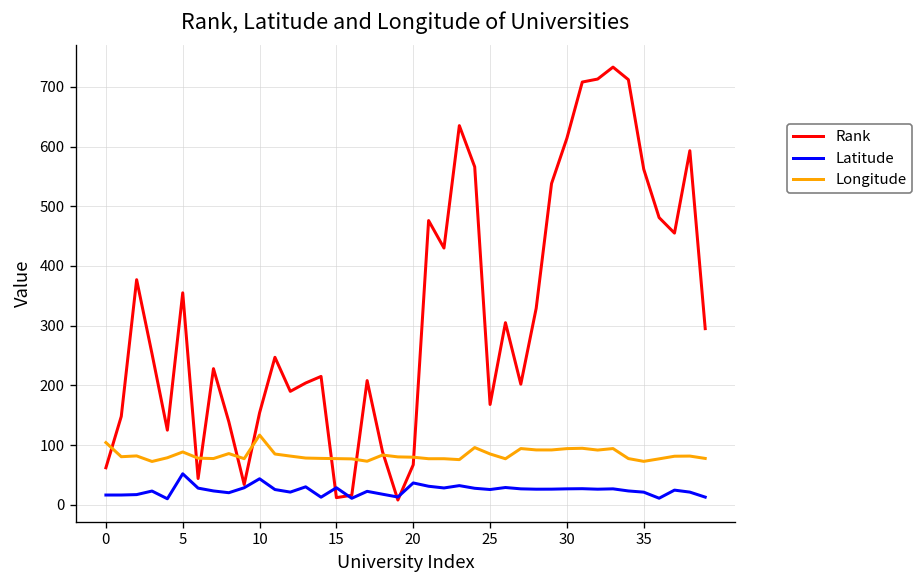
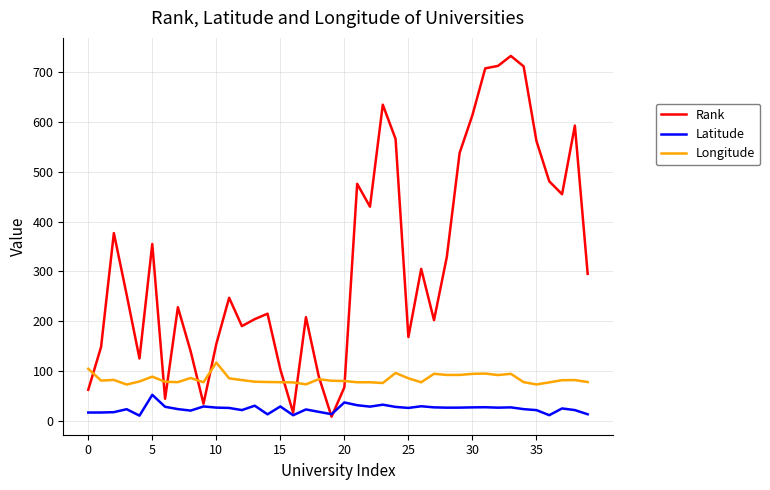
Latitude, 10: 40 -> 30
Rank, 15: 10 -> 100
